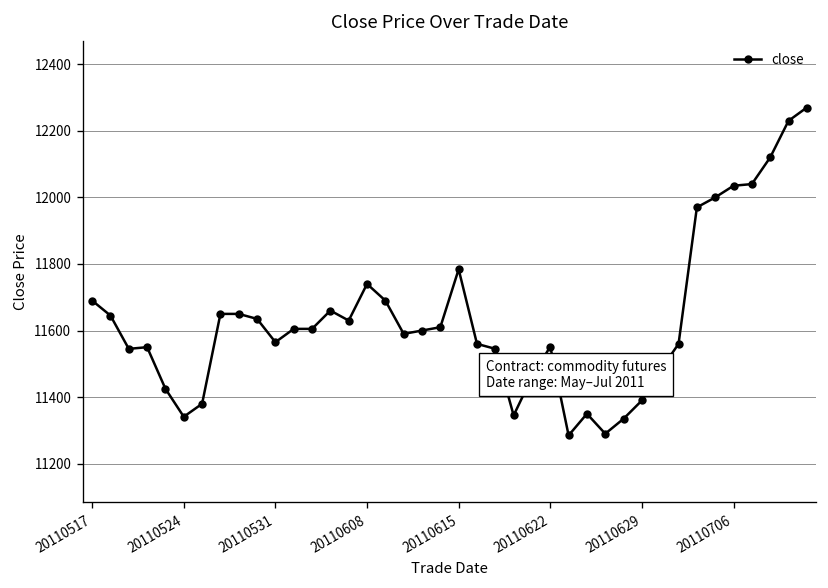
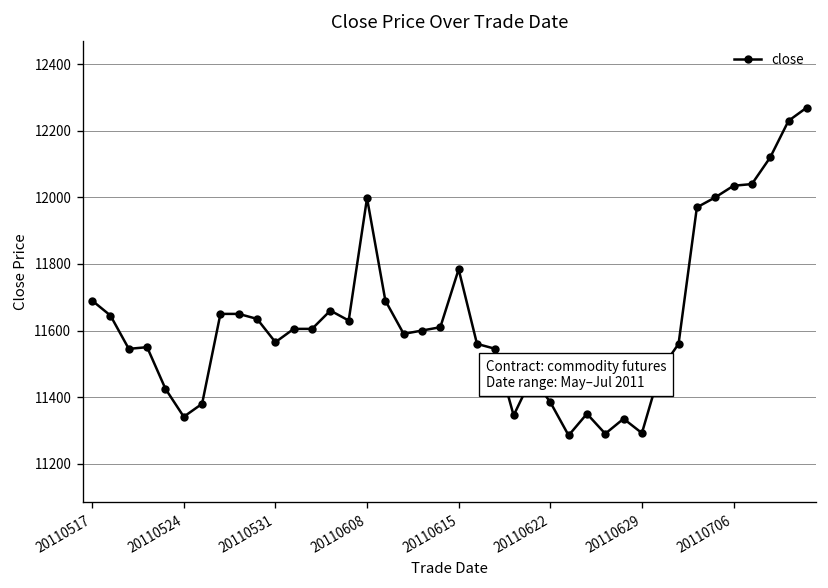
20110608: 11740 -> 12000
20110622: 11550 -> 11390
20110629: 11390 -> 11290
